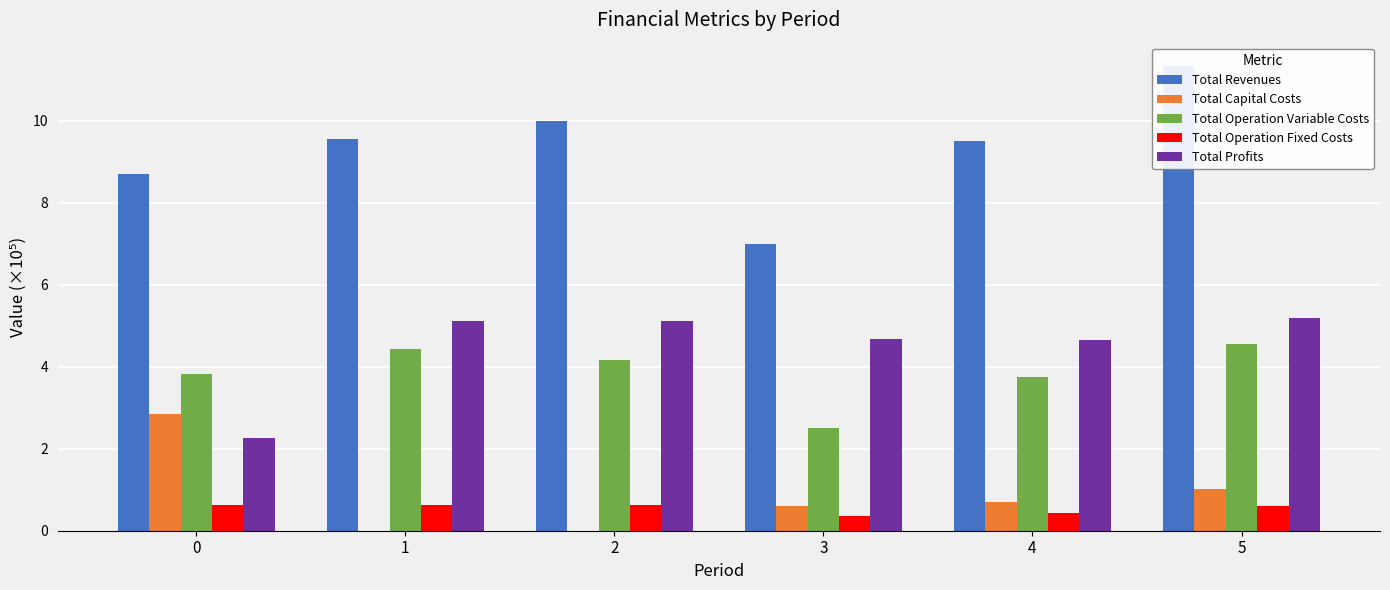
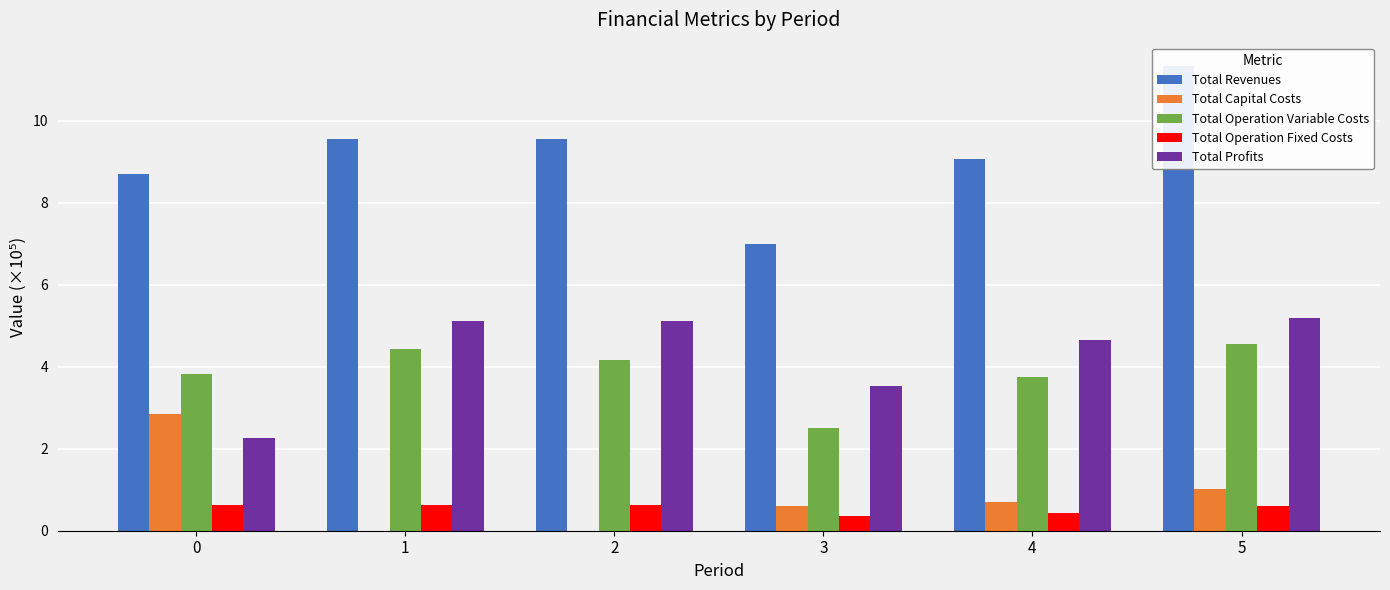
Total Revenues, 2: 10.0 -> 9.5
Total Profits, 3: 4.7 -> 3.5
Total Revenues, 4: 9.5 -> 9.1
